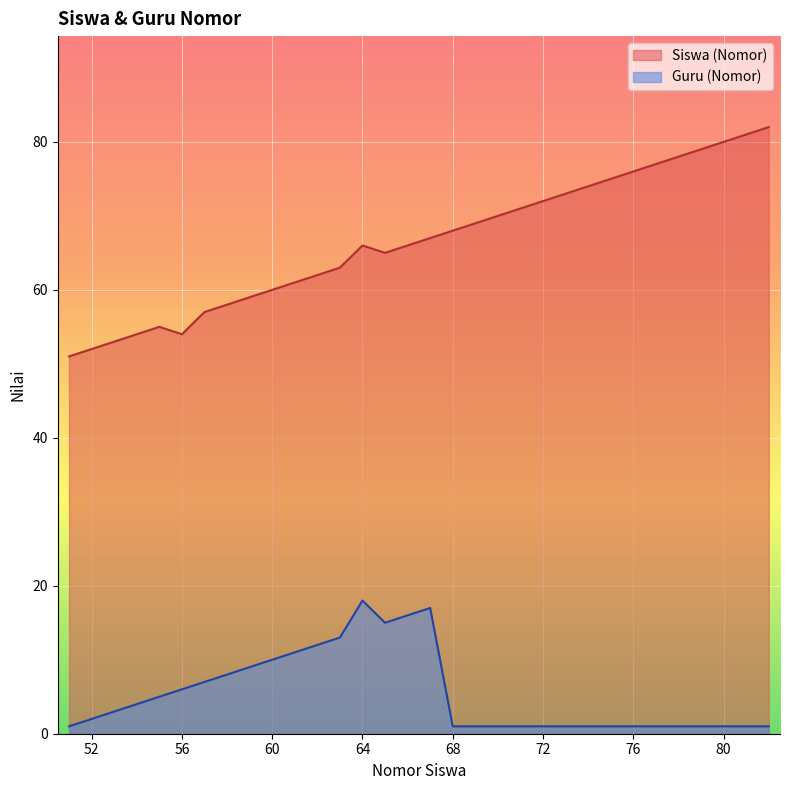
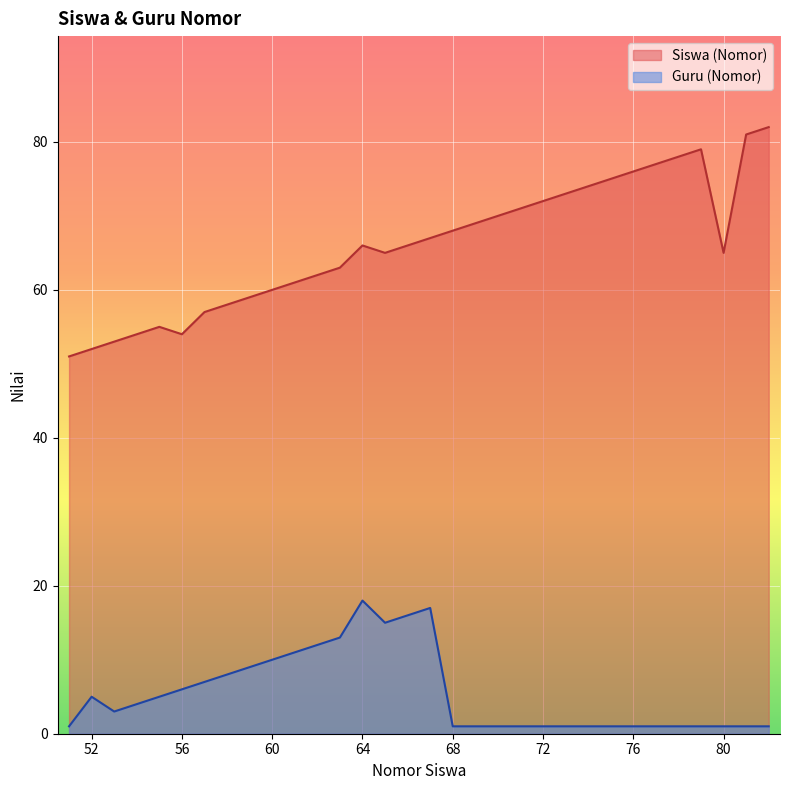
Guru (Nomor), 52: 2 -> 5
Siswa (Nomor), 80: 80 -> 65
